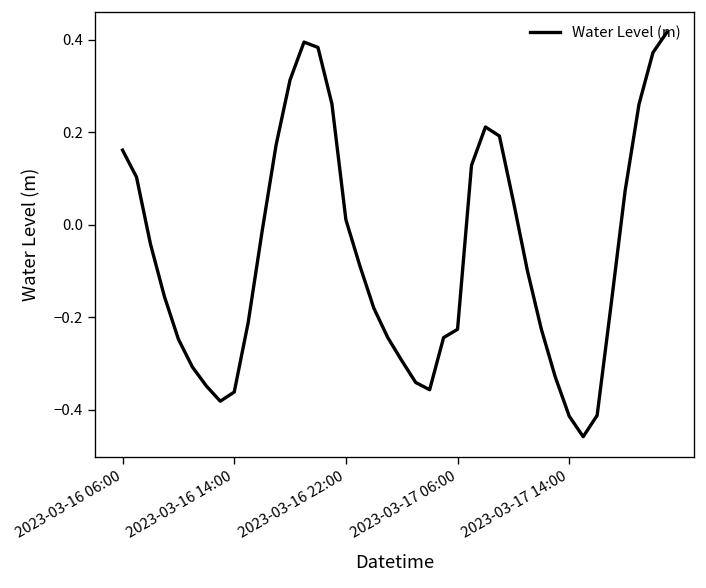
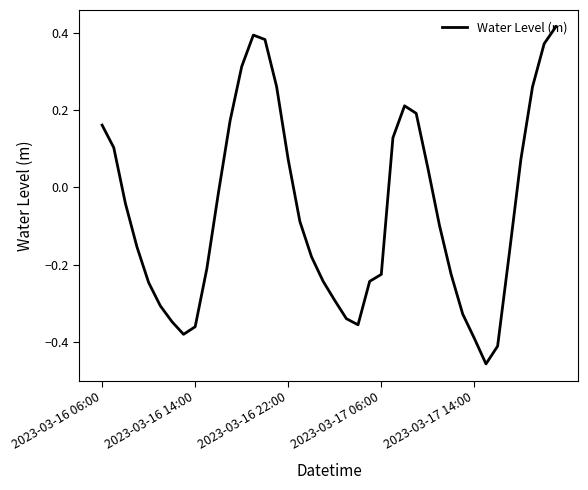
2023-03-16 22:00: 0.01 -> 0.07
2023-03-17 14:00: -0.41 -> -0.39
